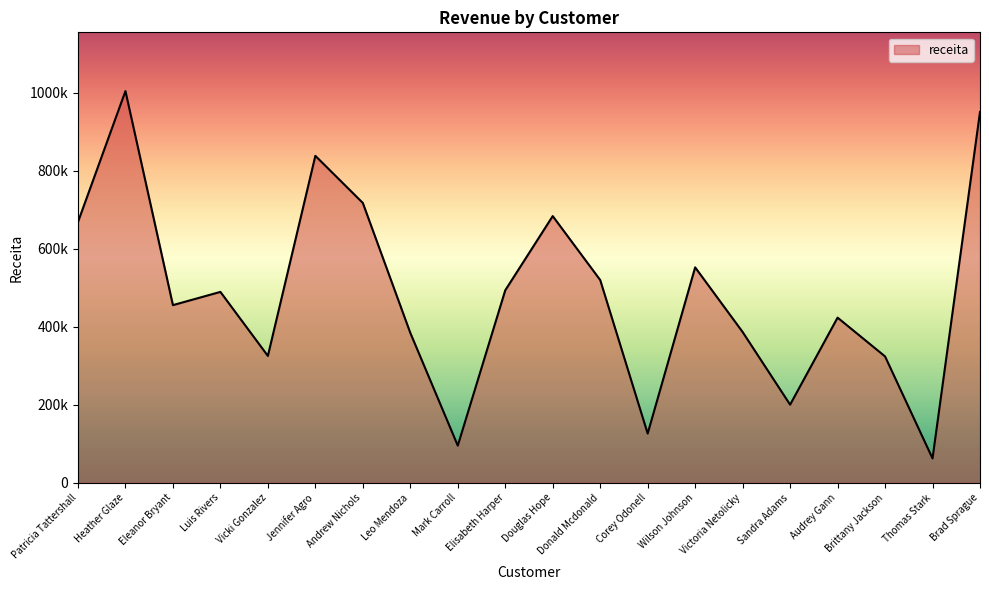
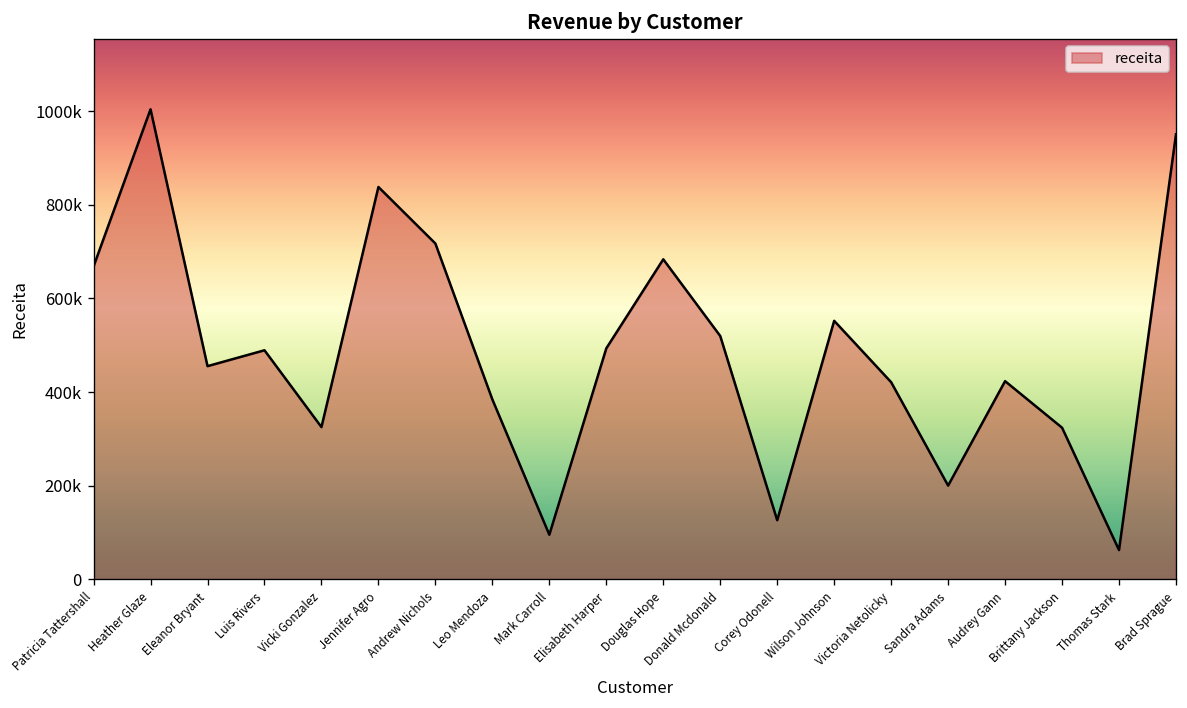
Victoria Netolicky: 390000 -> 420000
